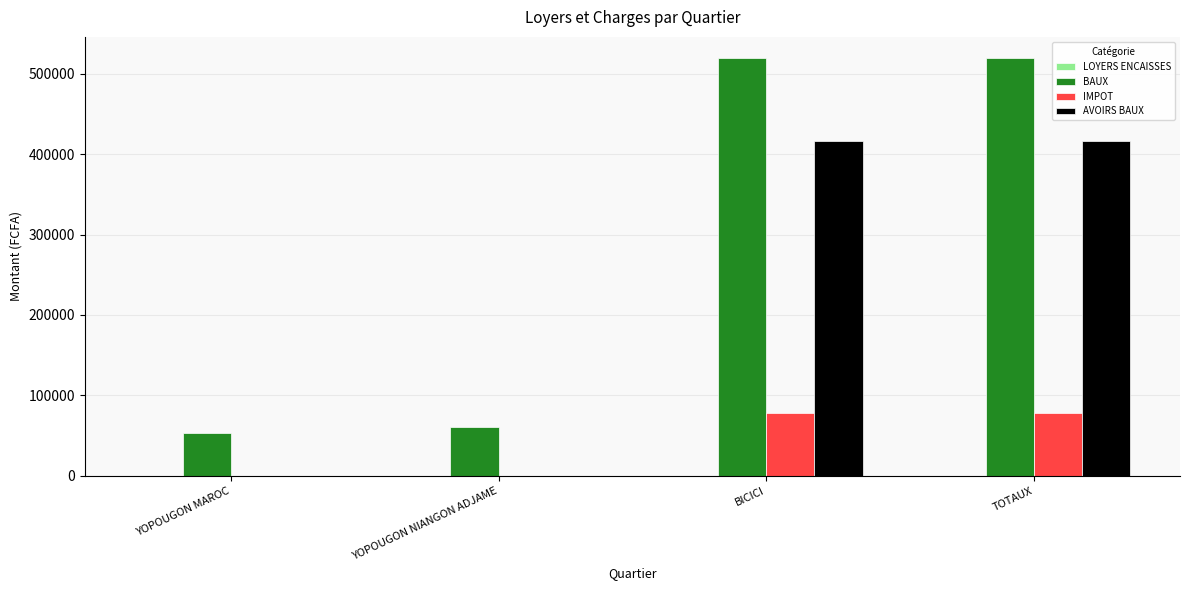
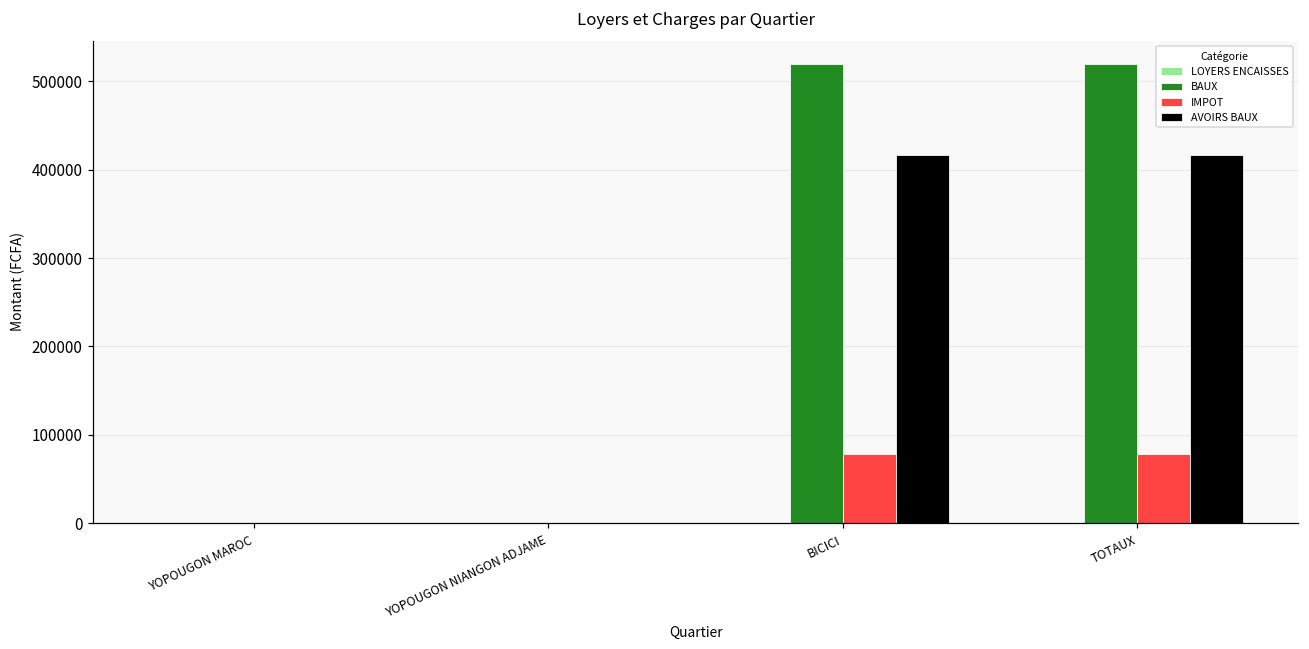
BAUX, YOPOUGON MAROC: 50000 -> 0
BAUX, YOPOUGON NIANGON ADJAME: 60000 -> 0
